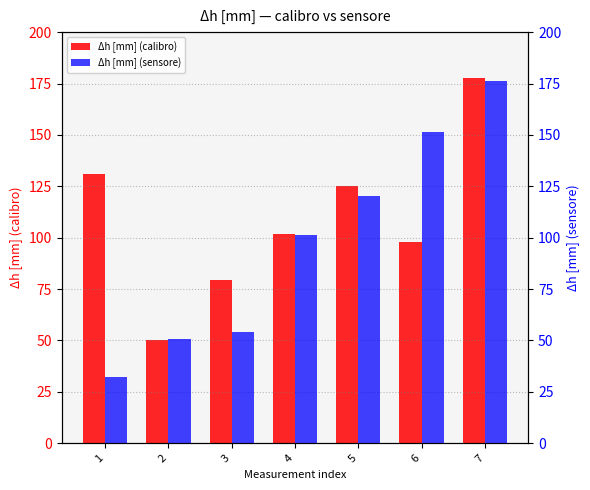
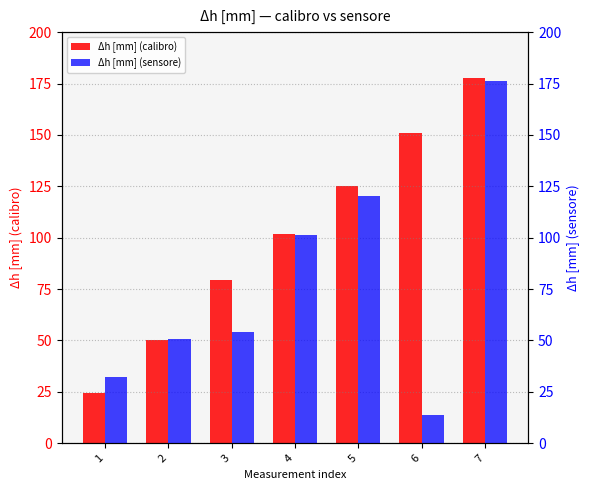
Δh [mm] (calibro), 1: 131 -> 25
Δh [mm] (calibro), 6: 98 -> 151
Δh [mm] (sensore), 6: 151 -> 14
